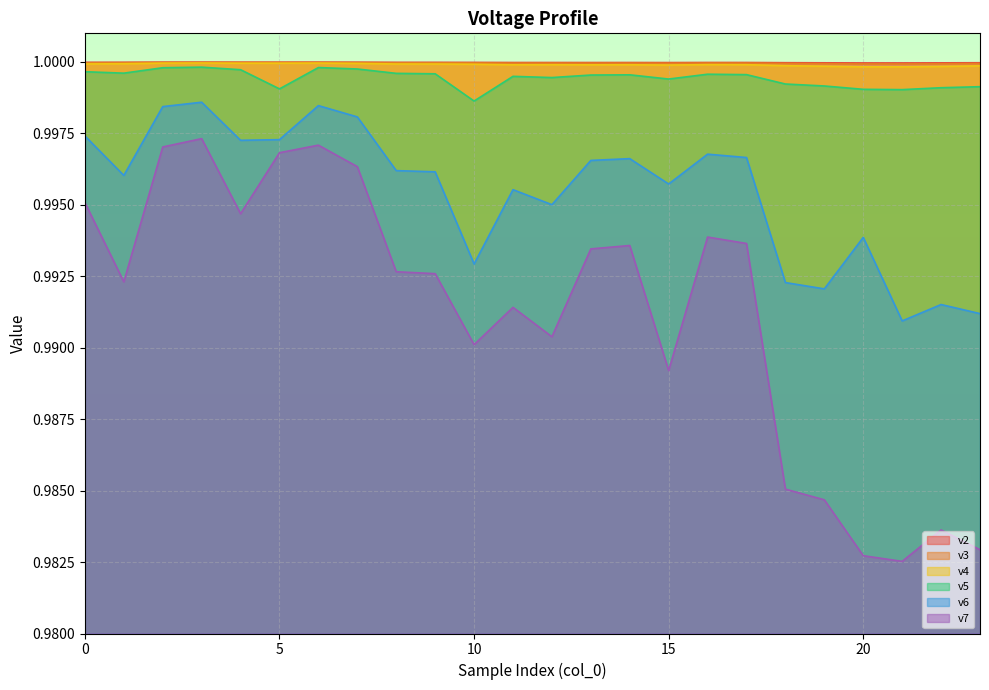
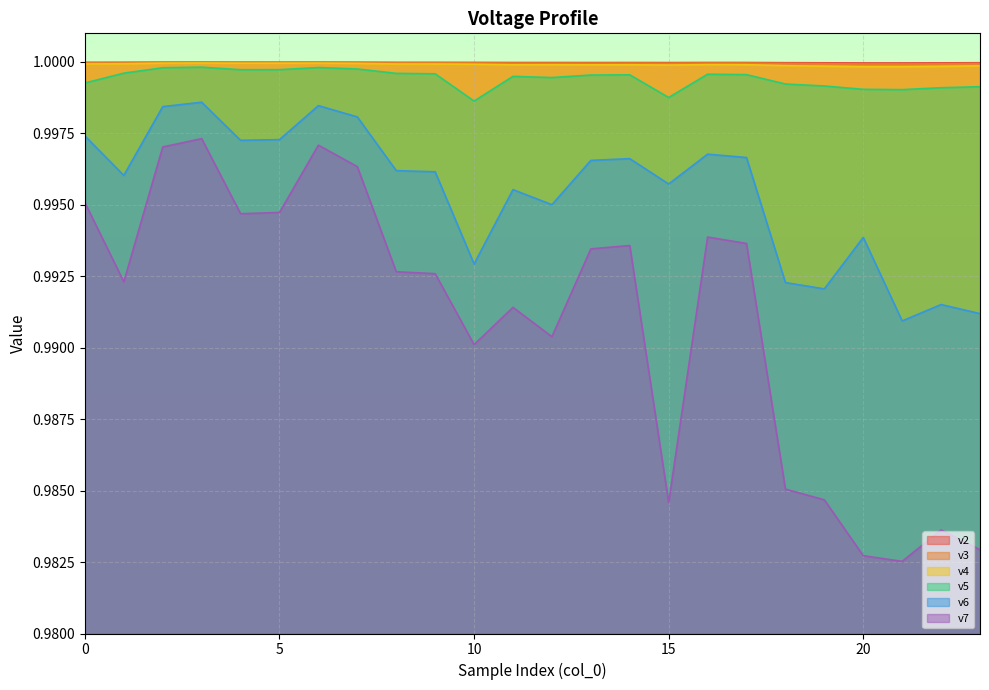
v5, 0: 0.9997 -> 0.9993
v5, 5: 0.9991 -> 0.9997
v7, 5: 0.9968 -> 0.9947
v5, 15: 0.9994 -> 0.9988
v7, 15: 0.9892 -> 0.9846
